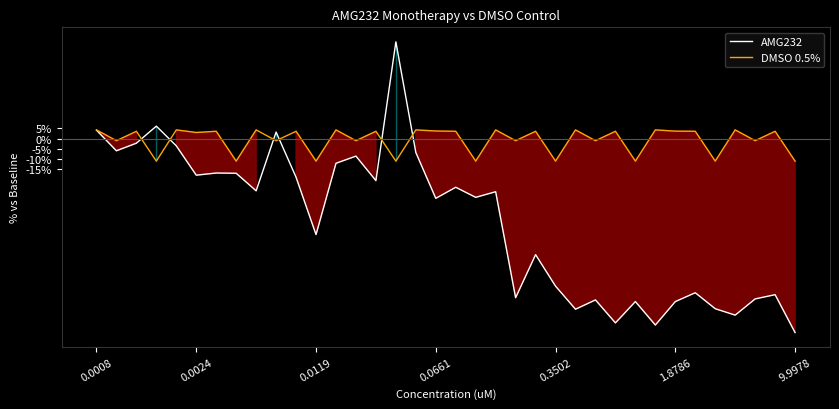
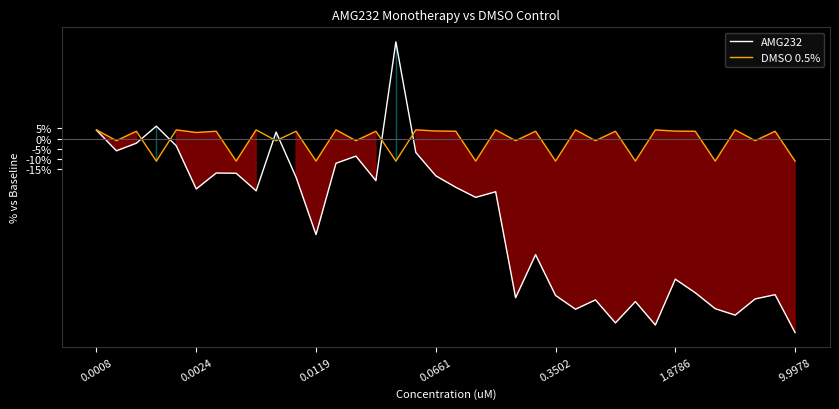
AMG232, 0.0024: -18% -> -25%
AMG232, 0.0661: -29% -> -18%
AMG232, 0.3502: -72% -> -77%
AMG232, 1.8786: -80% -> -69%
